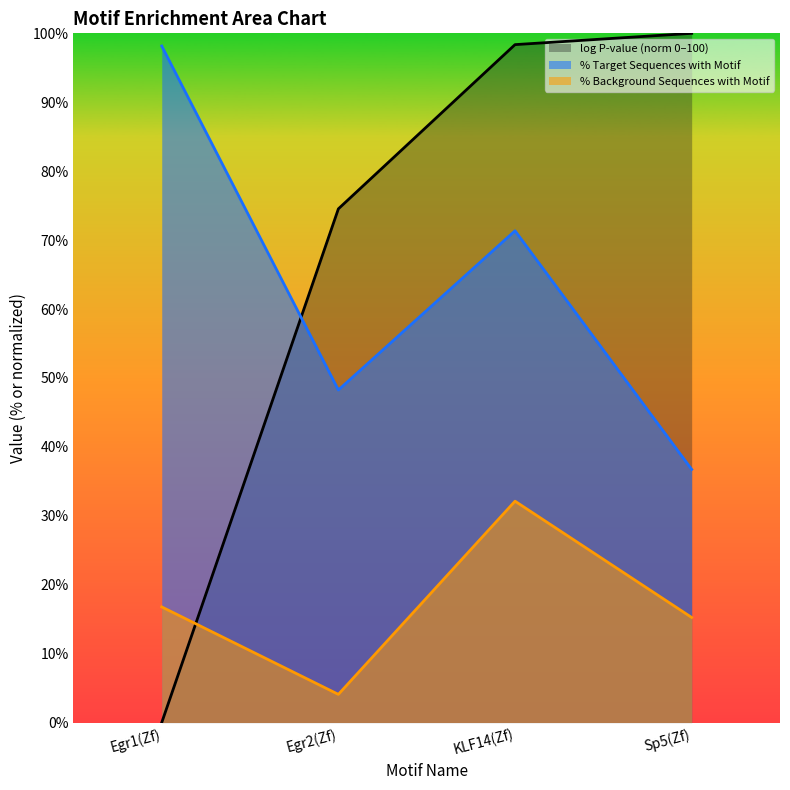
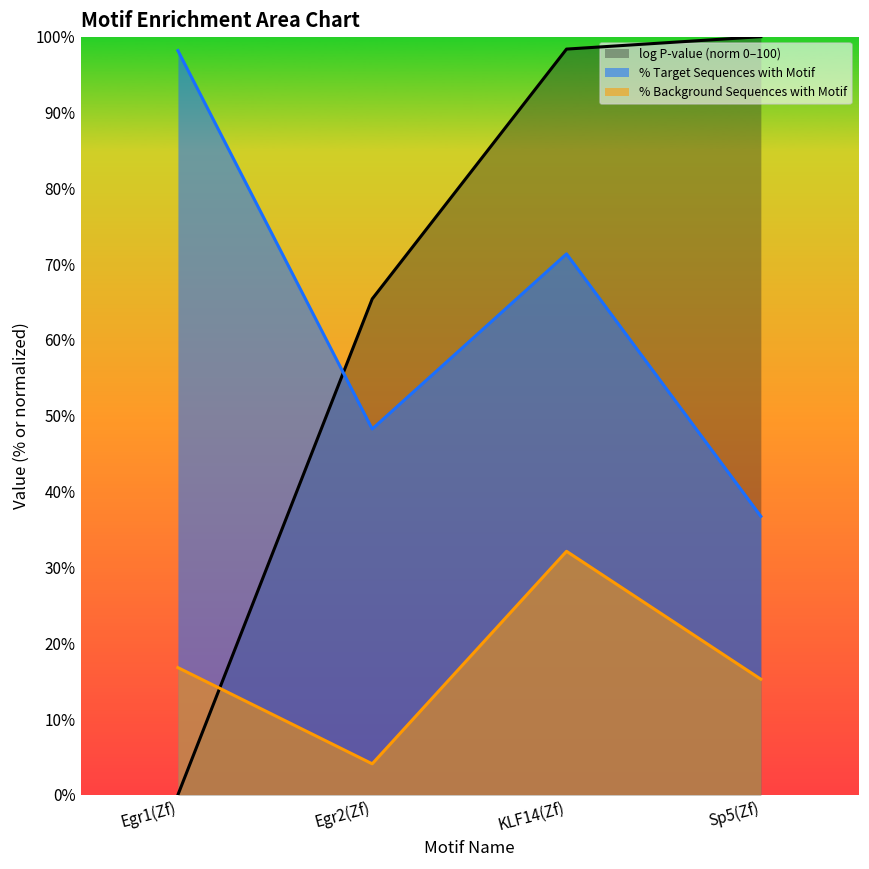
log P-value (norm 0–100), Egr2(Zf): 75% -> 65%
